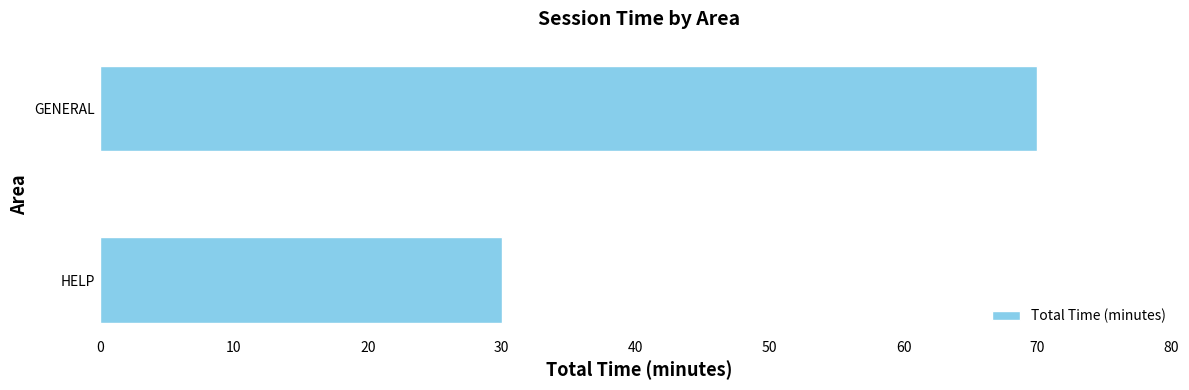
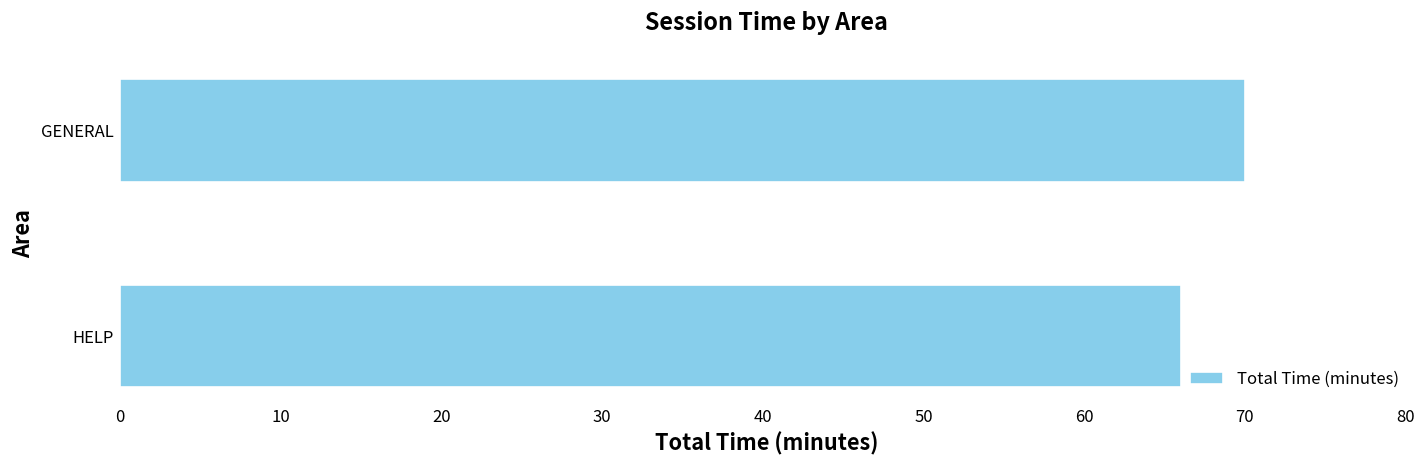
HELP: 30 -> 66
